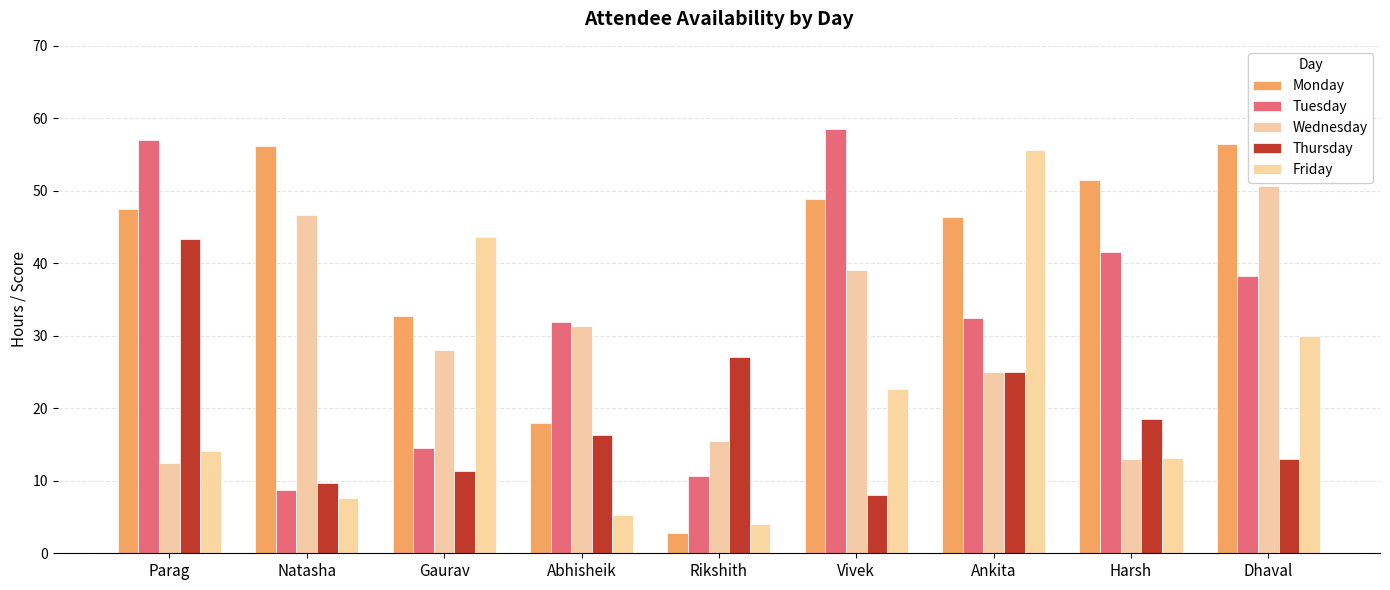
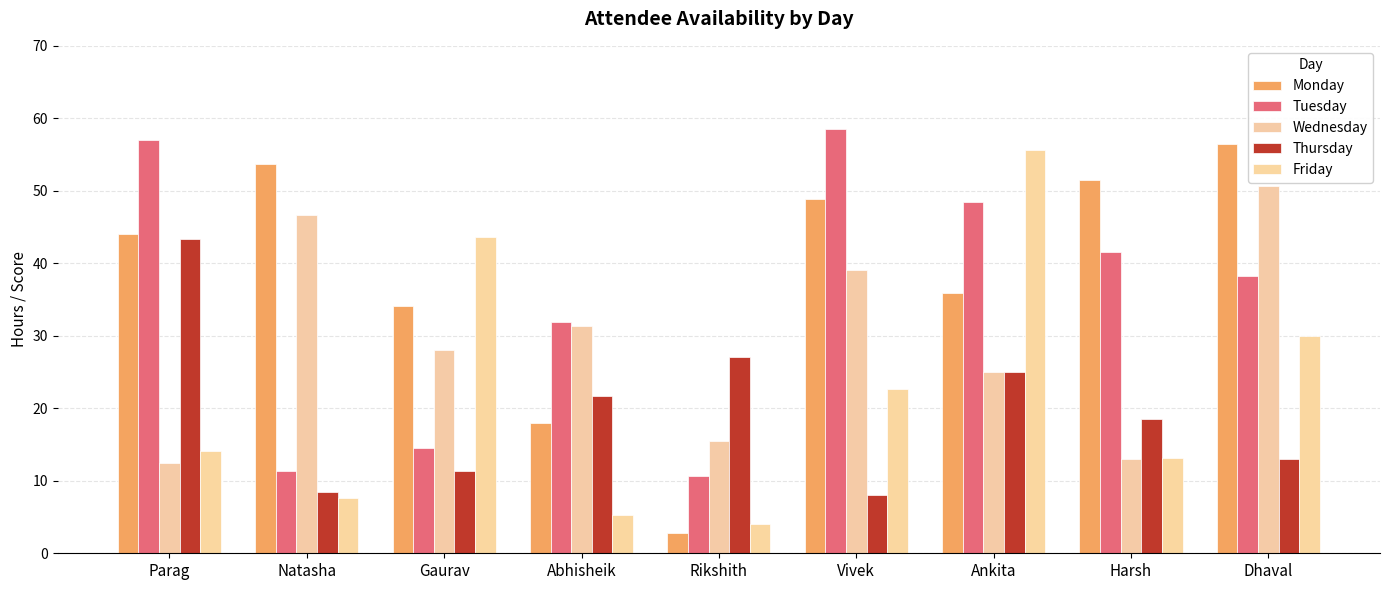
Monday, Parag: 47 -> 44
Monday, Natasha: 56 -> 54
Tuesday, Natasha: 9 -> 11
Thursday, Natasha: 10 -> 8
Monday, Gaurav: 33 -> 34
Thursday, Abhisheik: 16 -> 22
Monday, Ankita: 46 -> 36
Tuesday, Ankita: 32 -> 48
